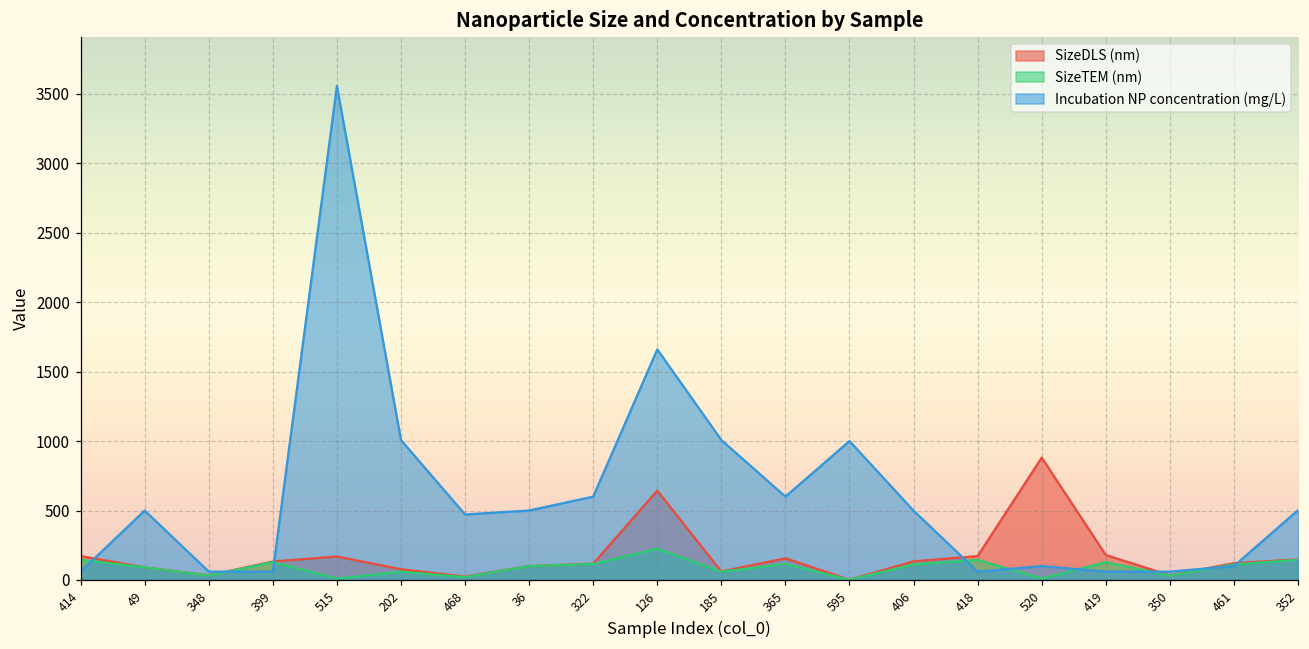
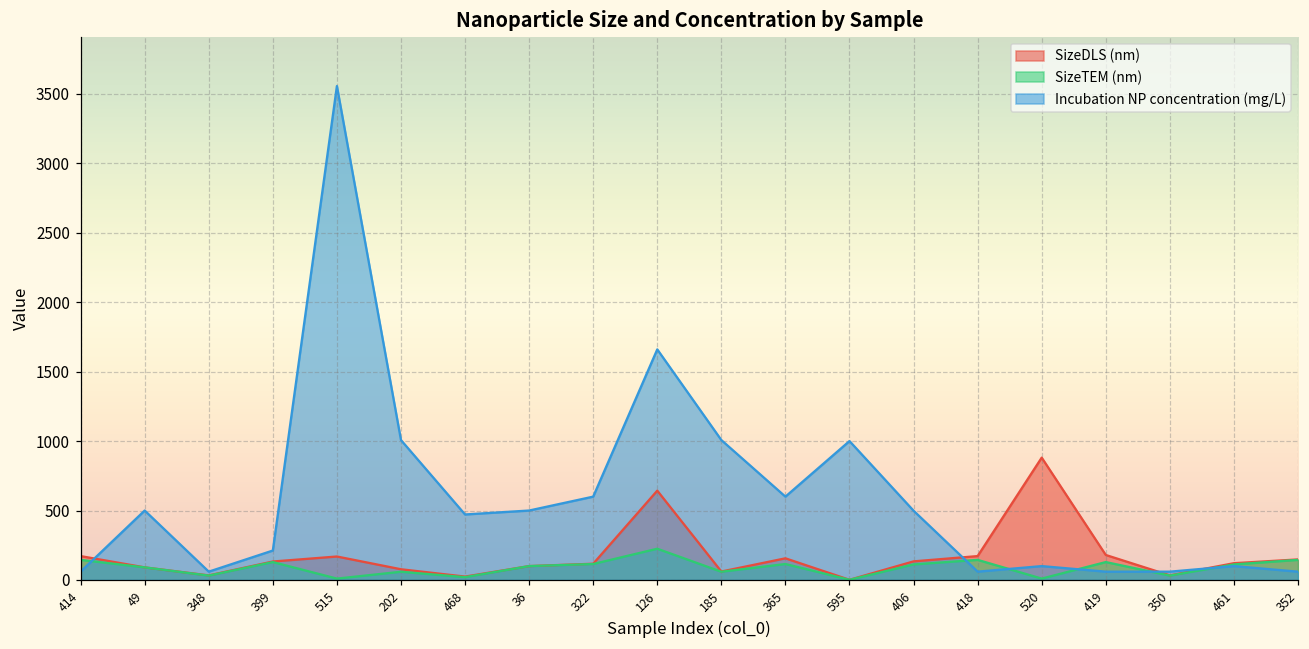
Incubation NP concentration (mg/L), 399: 60 -> 210
Incubation NP concentration (mg/L), 352: 500 -> 60
